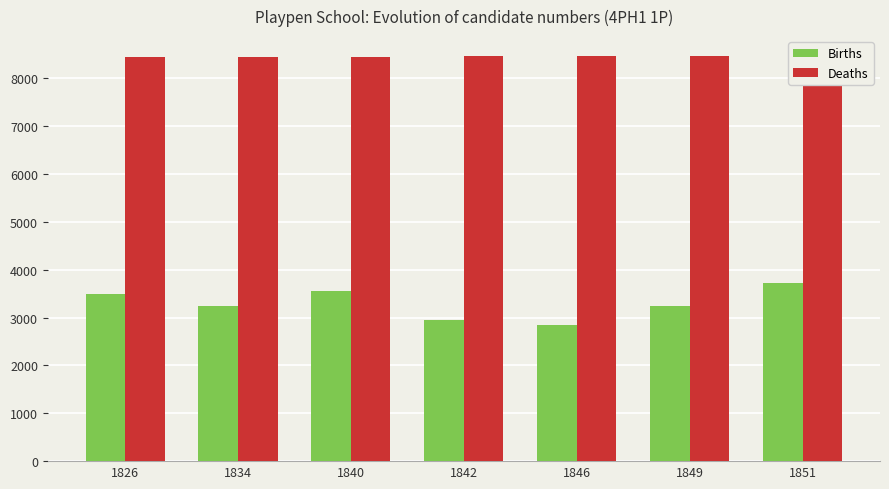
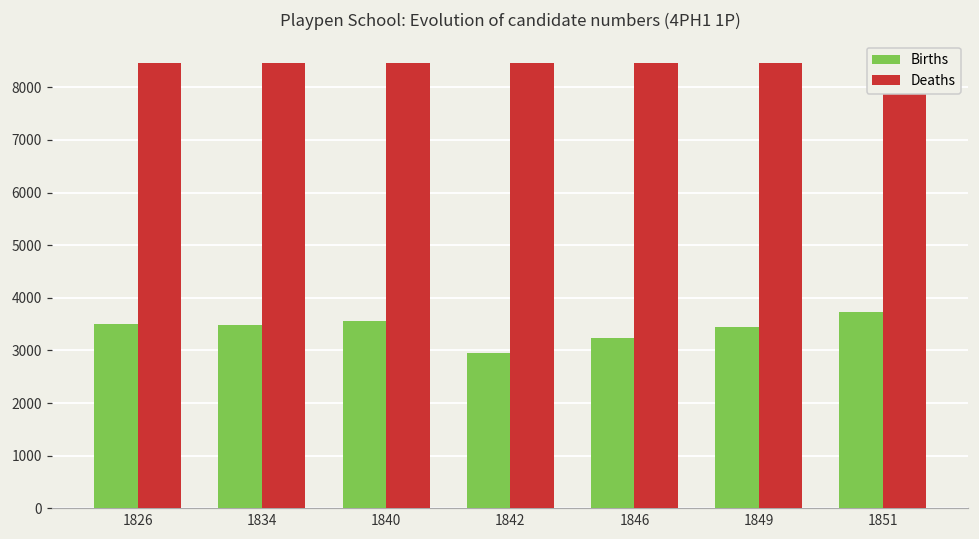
Births, 1834: 3200 -> 3500
Births, 1846: 2800 -> 3200
Births, 1849: 3200 -> 3400
